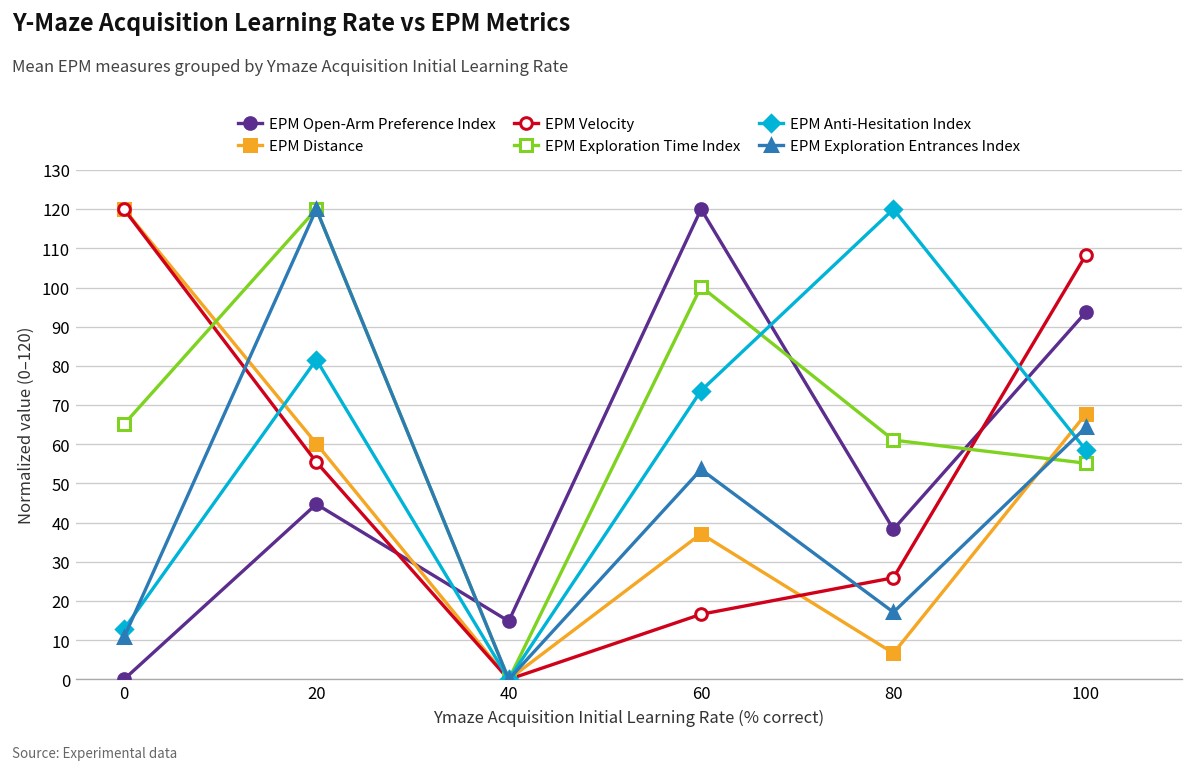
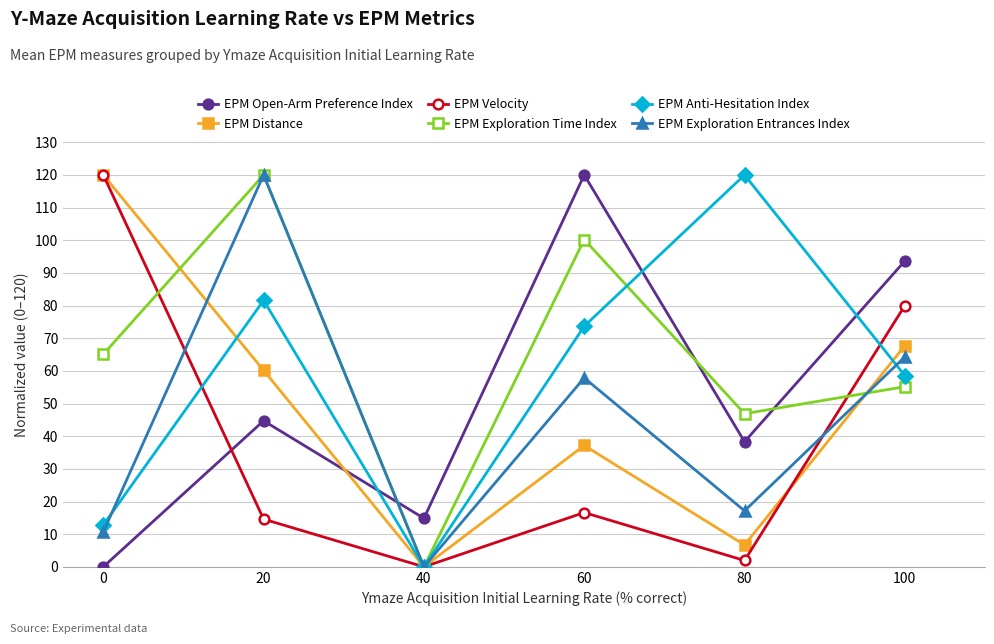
EPM Velocity, 20: 55 -> 15
EPM Exploration Entrances Index, 60: 54 -> 58
EPM Velocity, 80: 26 -> 2
EPM Exploration Time Index, 80: 61 -> 47
EPM Velocity, 100: 108 -> 80
